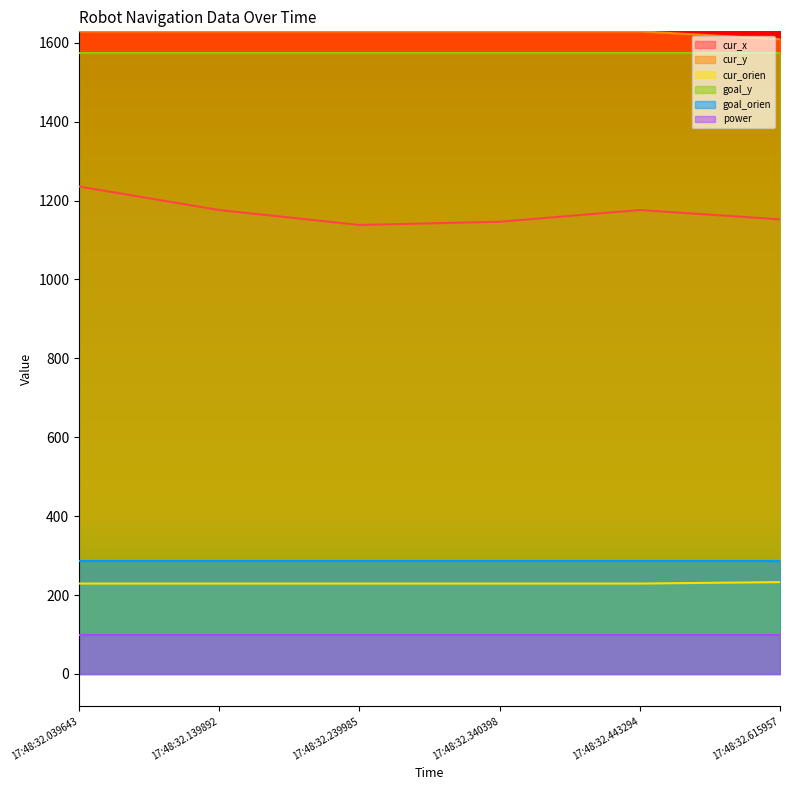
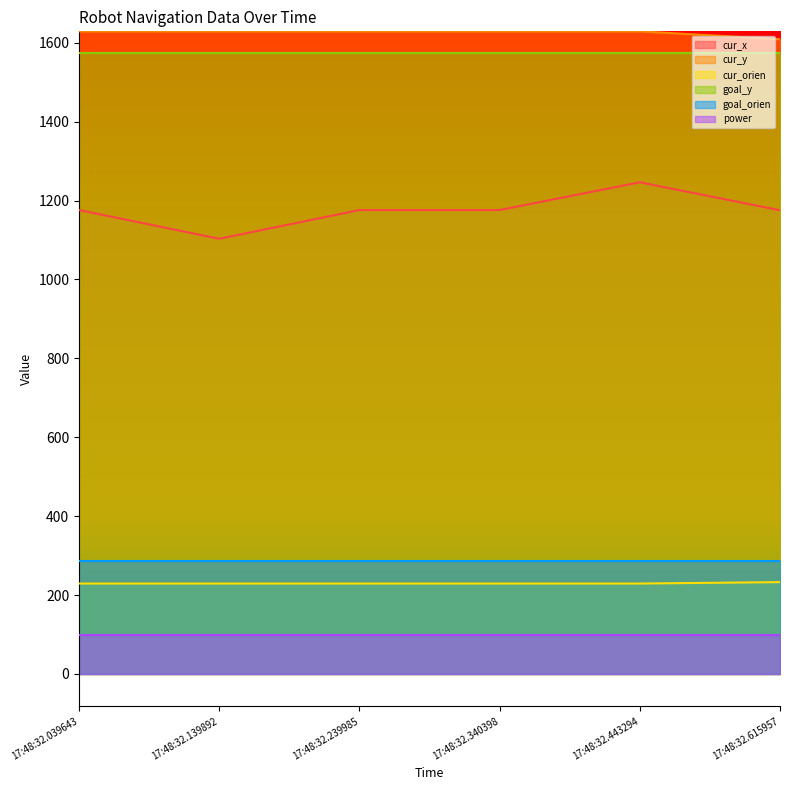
cur_x, 17:48:32.039643: 1240 -> 1180
cur_x, 17:48:32.139892: 1180 -> 1100
cur_x, 17:48:32.239985: 1140 -> 1180
cur_x, 17:48:32.340398: 1150 -> 1180
cur_x, 17:48:32.443294: 1180 -> 1250
cur_x, 17:48:32.615957: 1150 -> 1180
